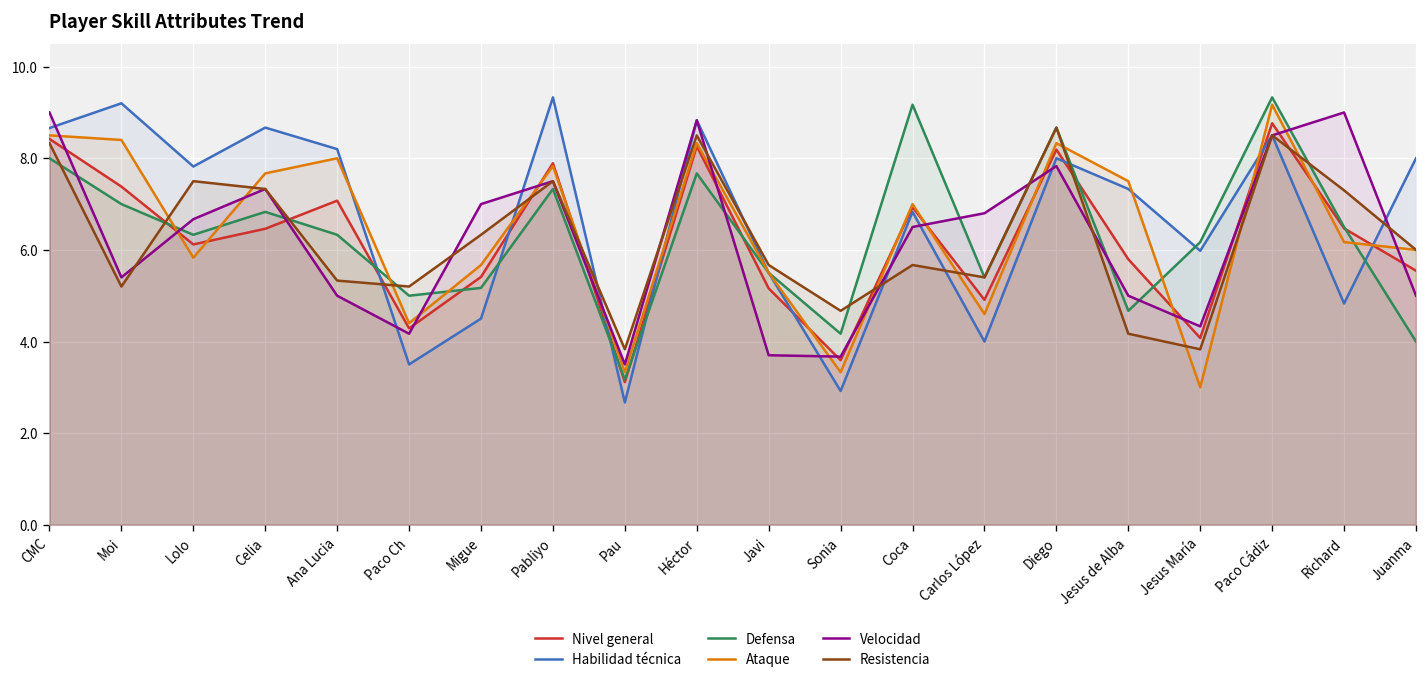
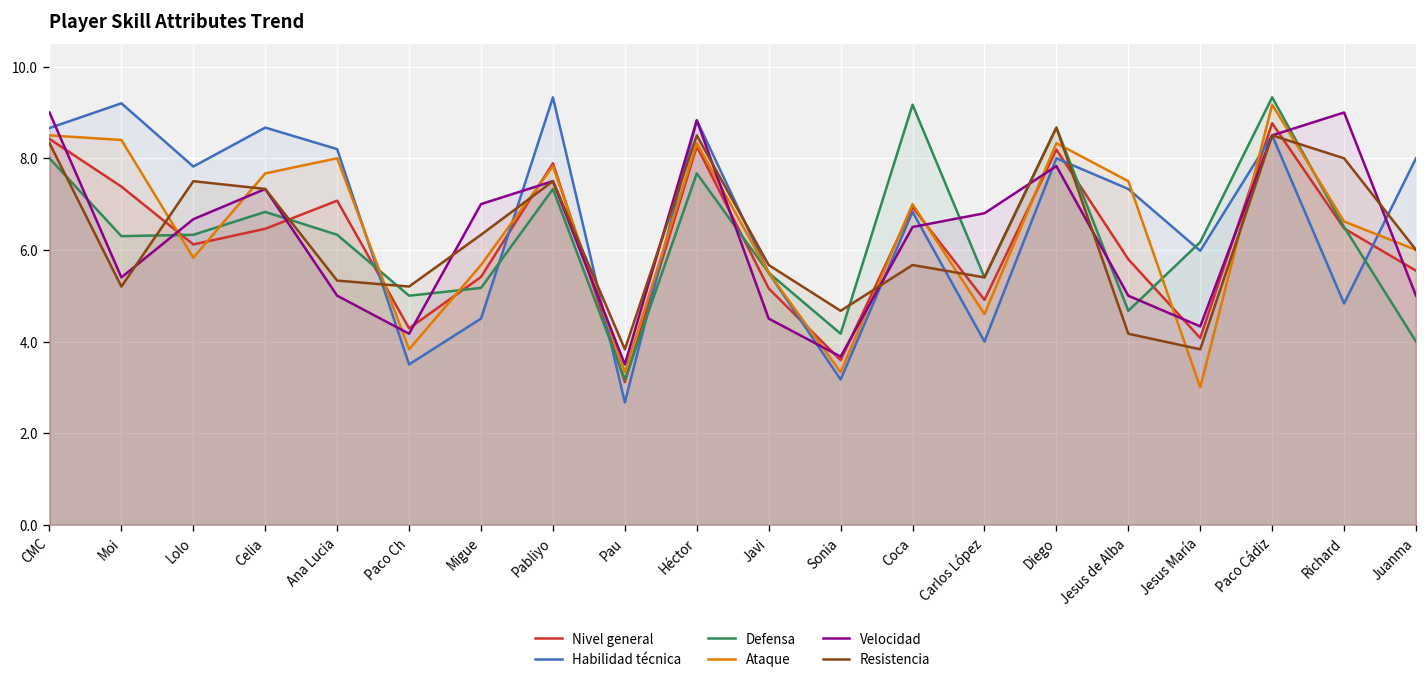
Defensa, Moi: 7.0 -> 6.3
Ataque, Paco Ch: 4.4 -> 3.8
Velocidad, Javi: 3.7 -> 4.5
Habilidad técnica, Sonia: 2.9 -> 3.2
Ataque, Richard: 6.2 -> 6.6
Resistencia, Richard: 7.3 -> 8.0
